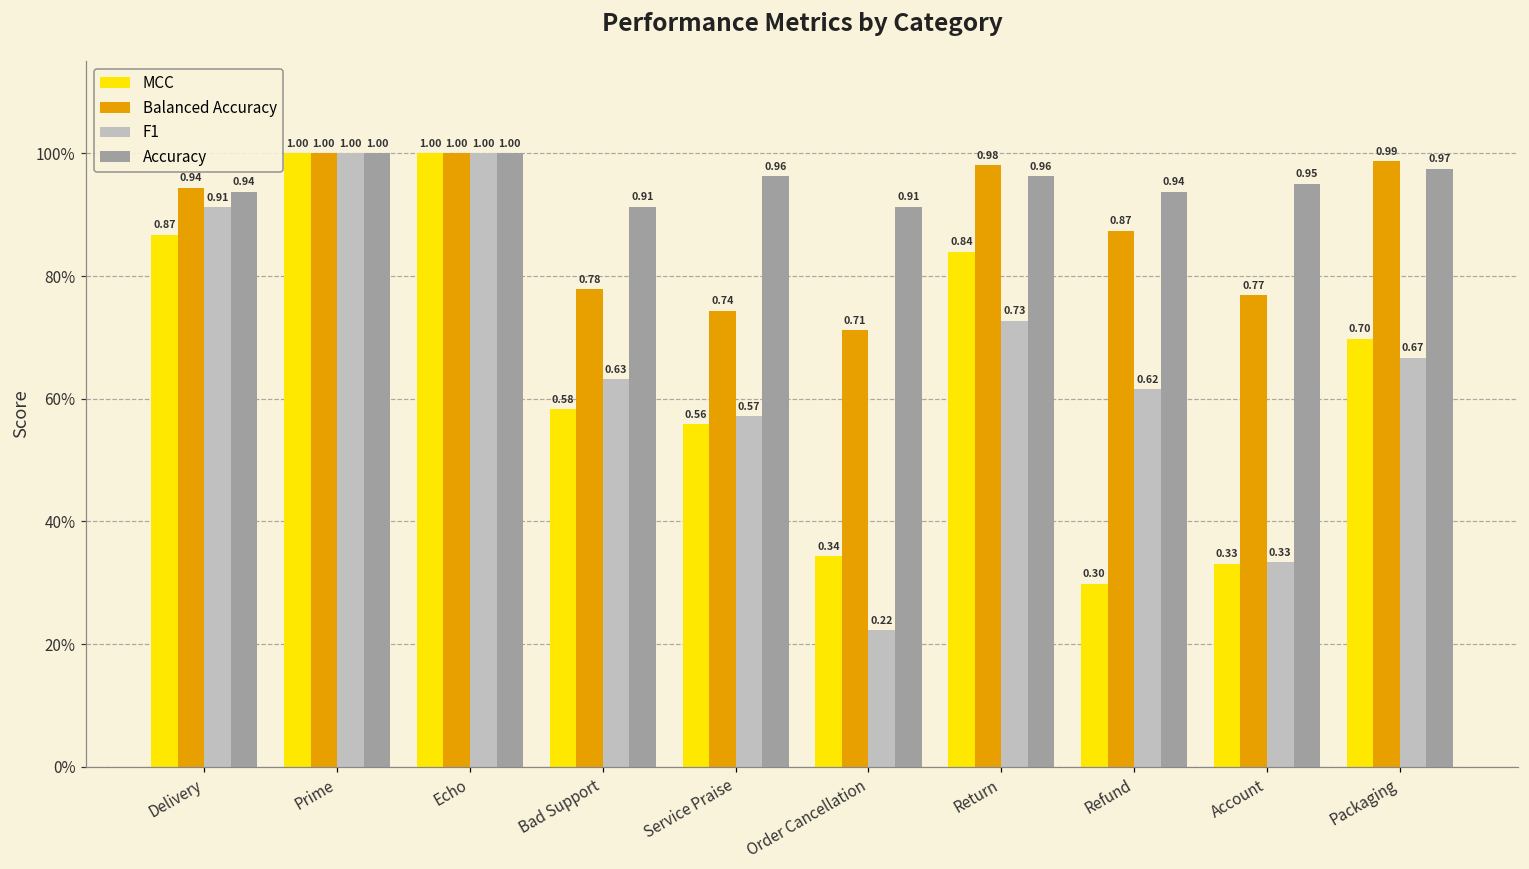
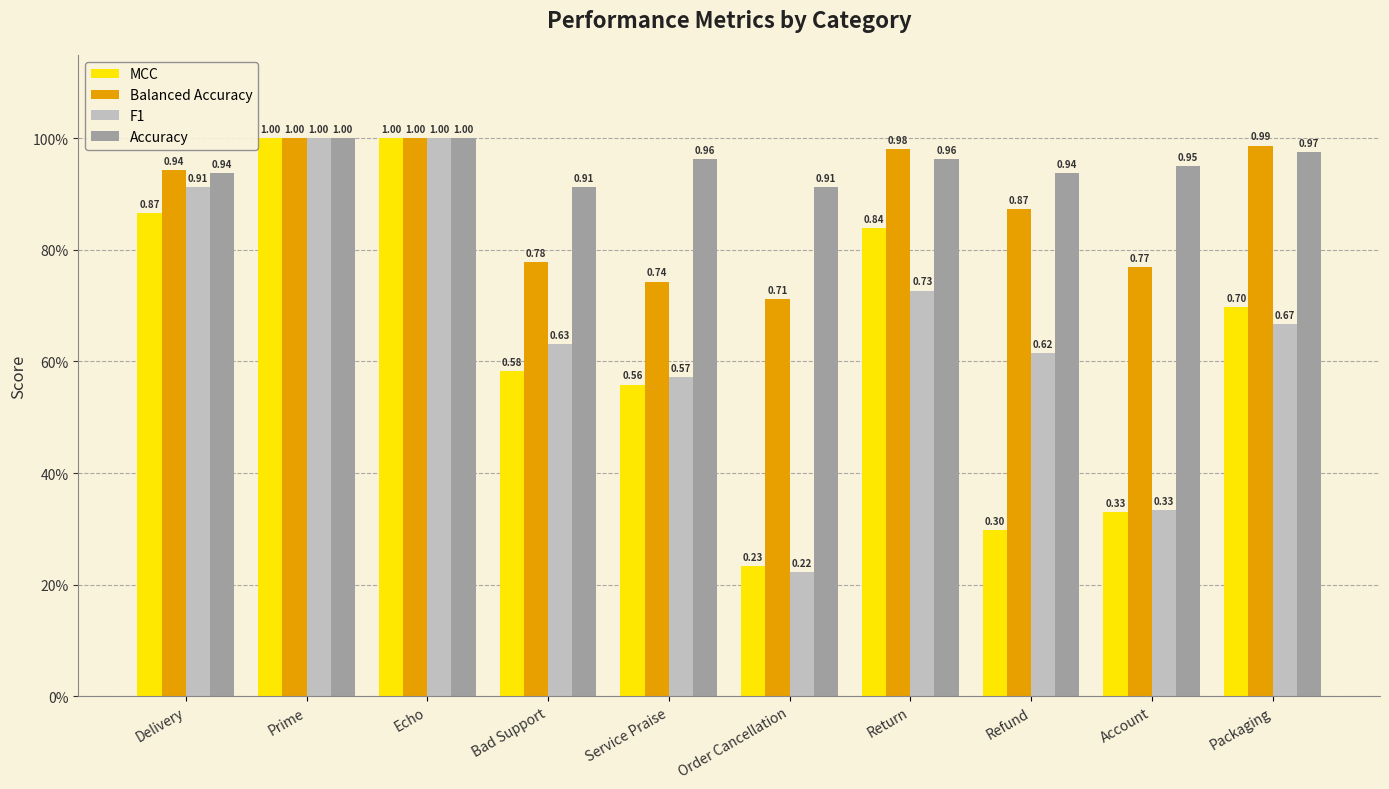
MCC, Order Cancellation: 0.34 -> 0.23
